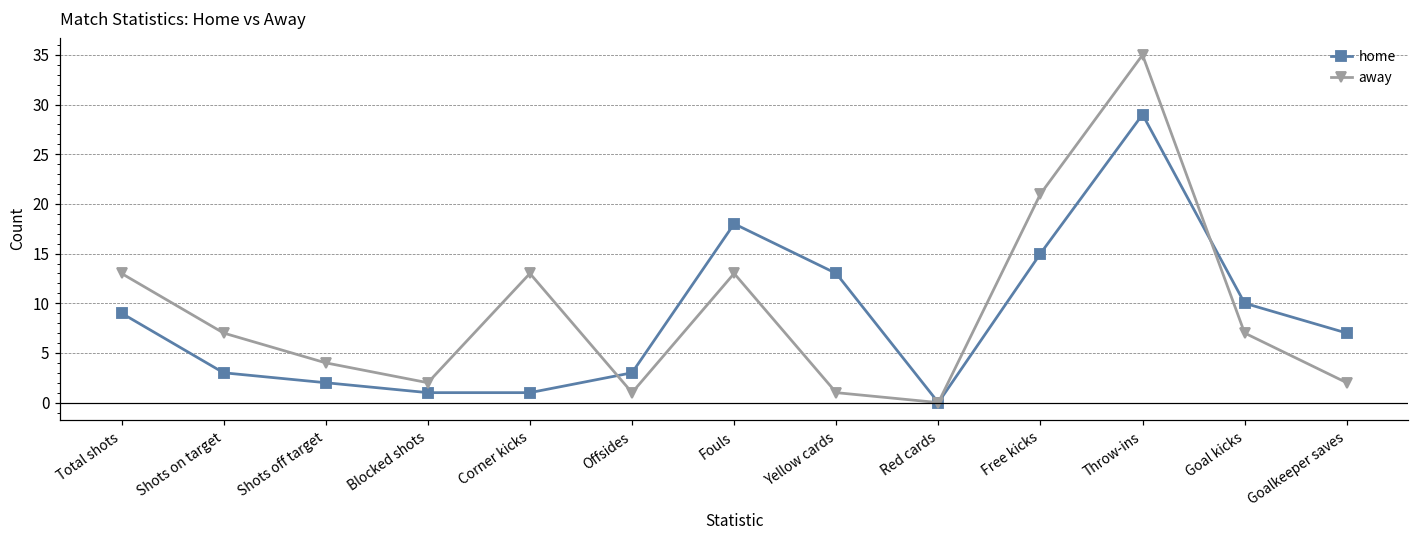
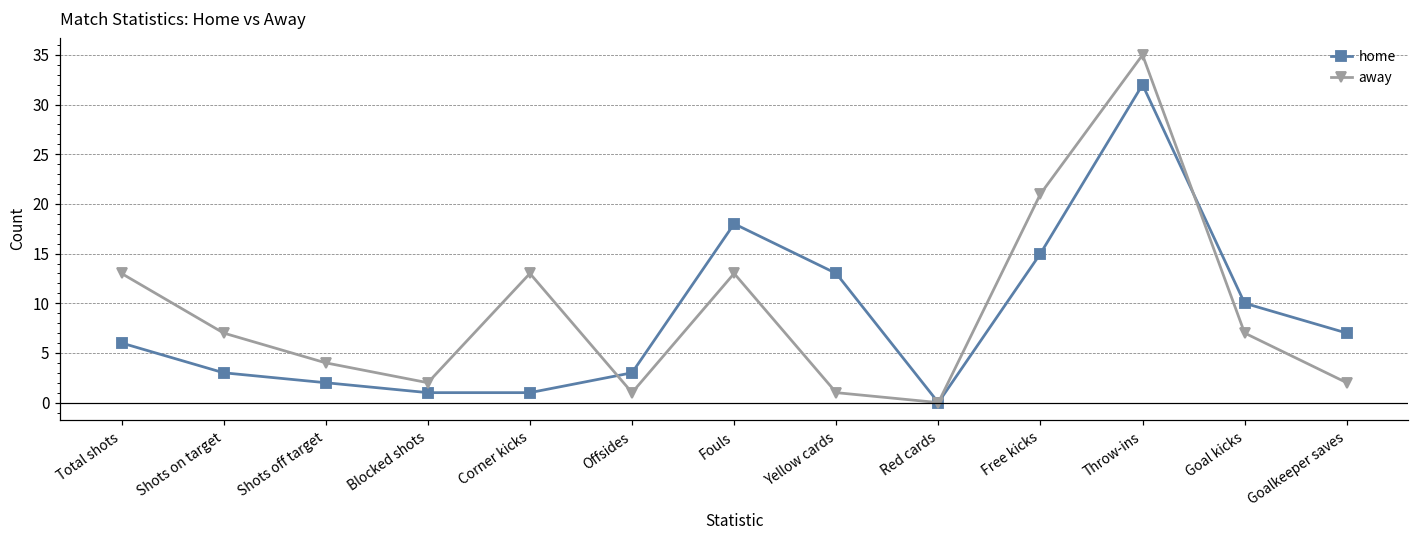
home, Total shots: 9 -> 6
home, Throw-ins: 29 -> 32
